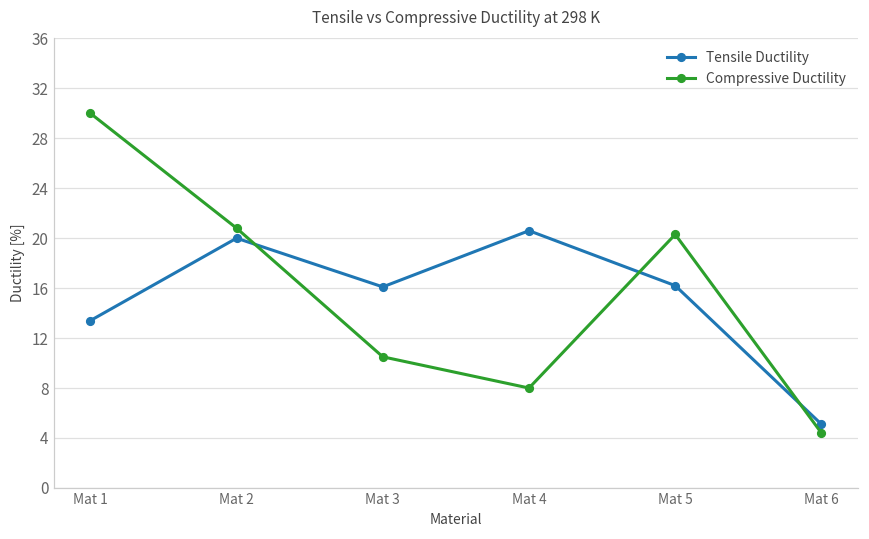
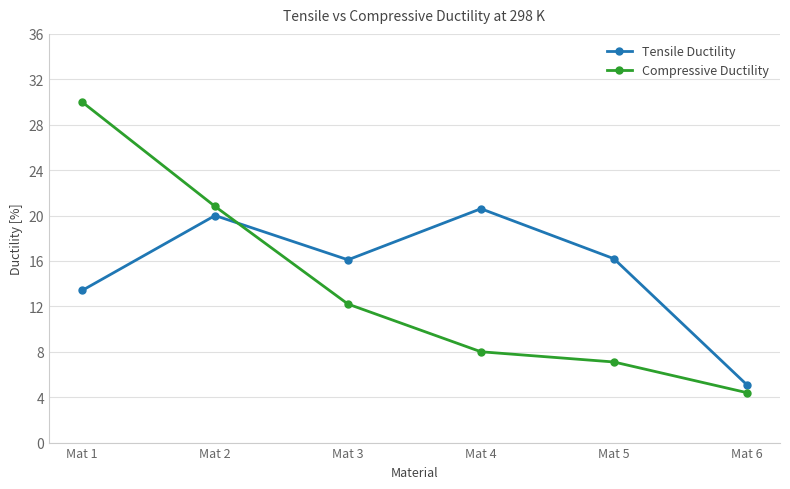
Compressive Ductility, Mat 3: 10.5 -> 12.2
Compressive Ductility, Mat 5: 20.3 -> 7.1
